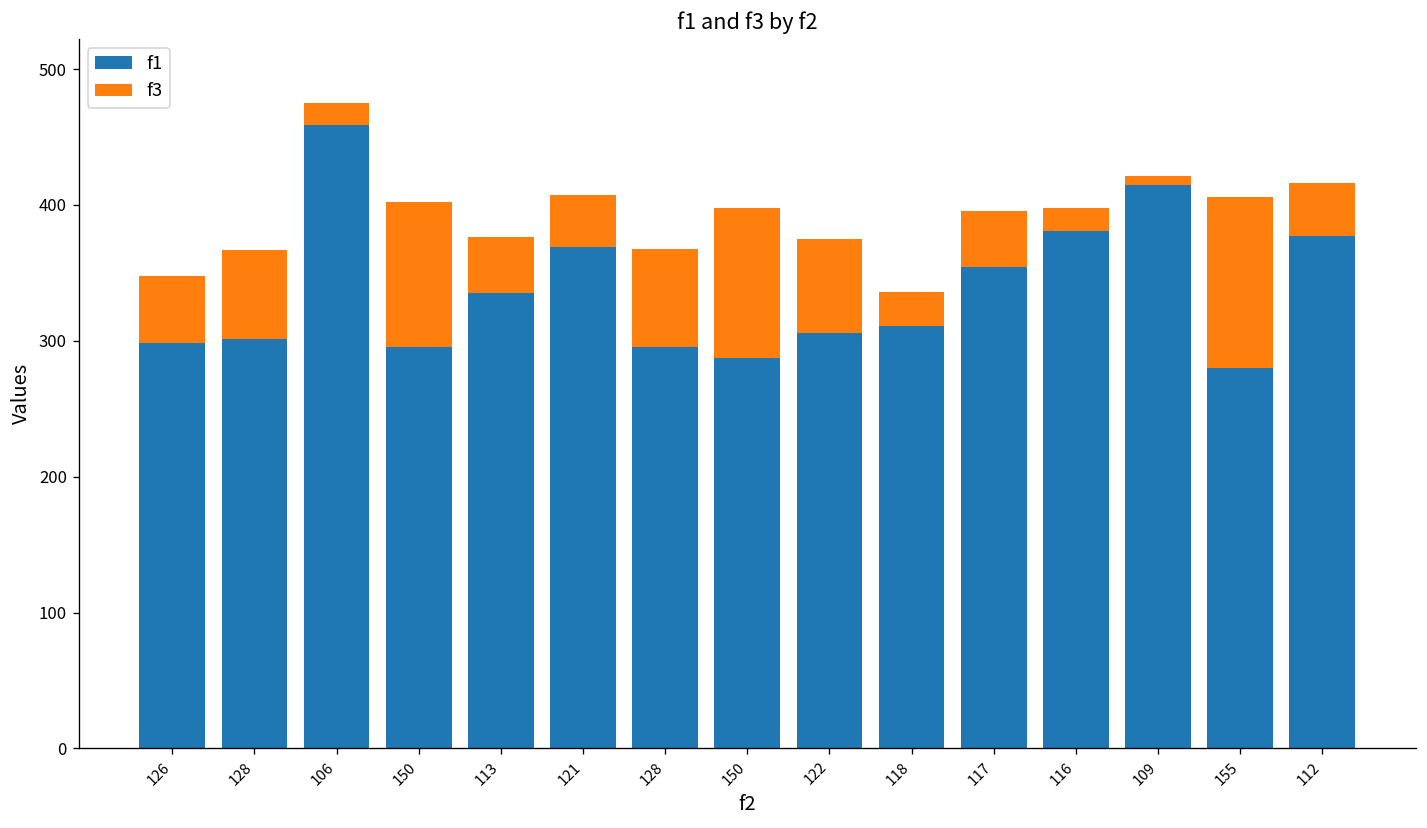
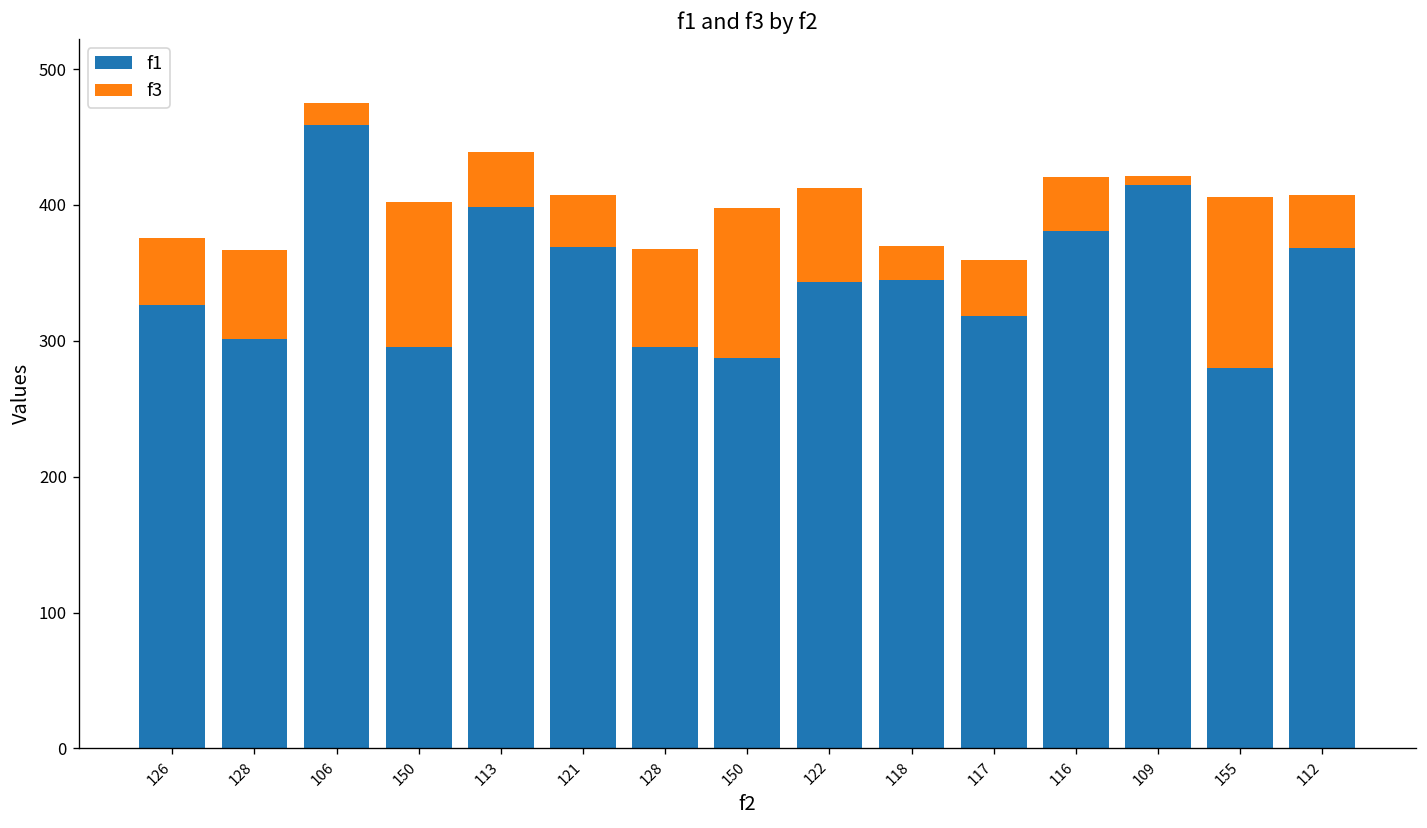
f1, 126: 298 -> 326
f1, 113: 335 -> 398
f1, 122: 306 -> 343
f1, 118: 311 -> 345
f1, 117: 354 -> 319
f3, 116: 17 -> 40
f1, 112: 377 -> 368
